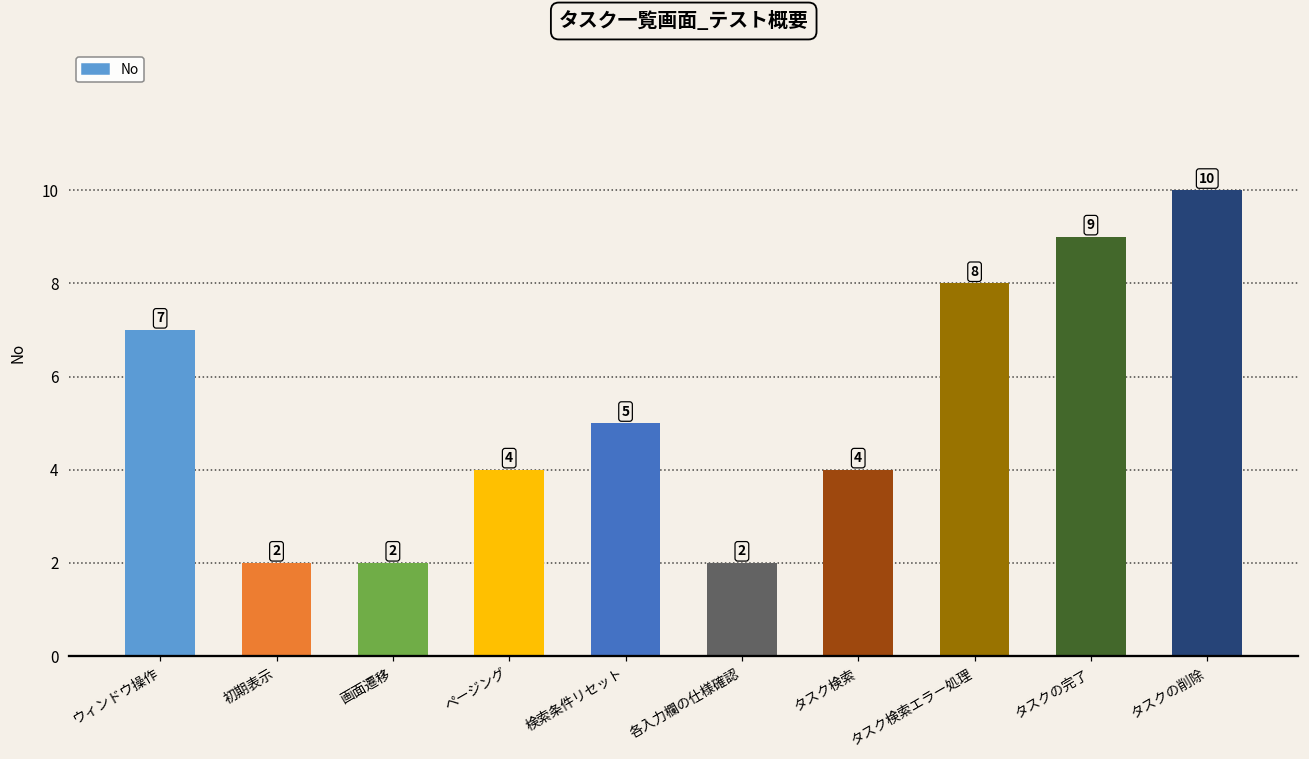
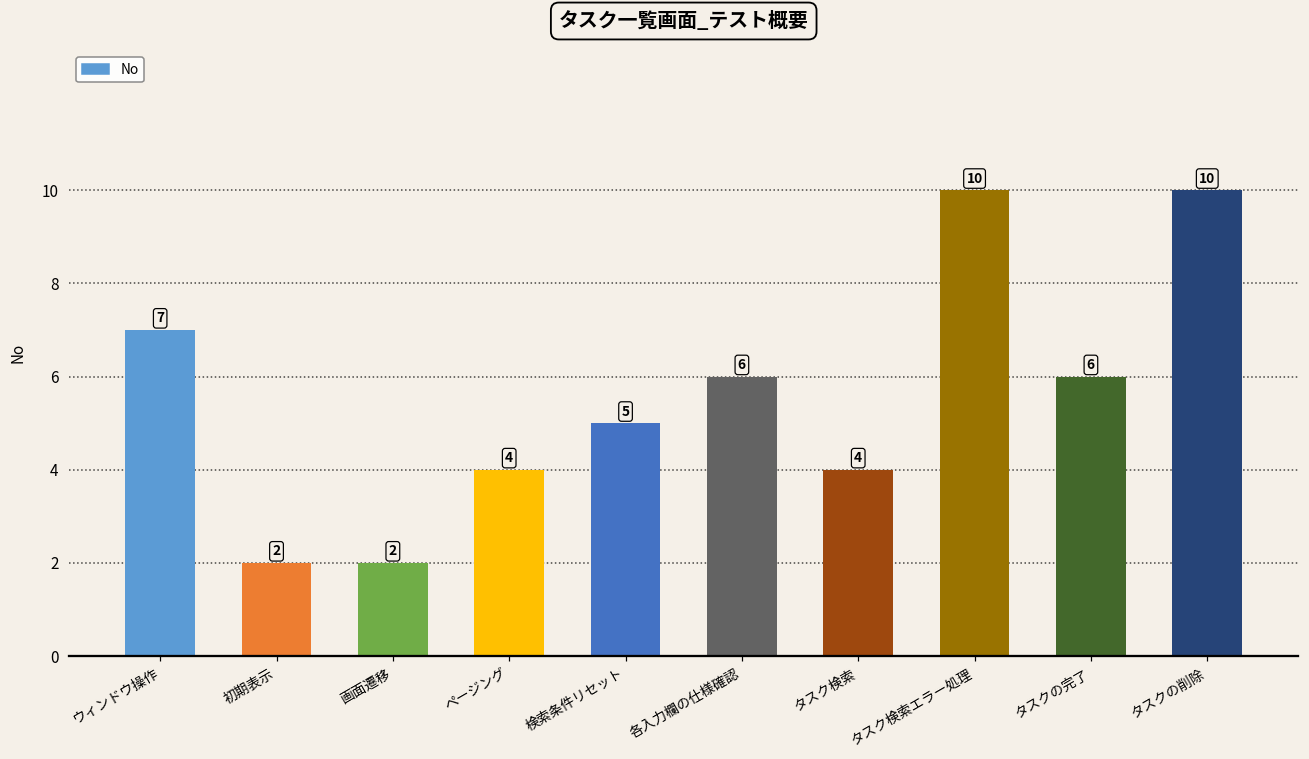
各入力欄の仕様確認: 2 -> 6
タスク検索エラー処理: 8 -> 10
タスクの完了: 9 -> 6
